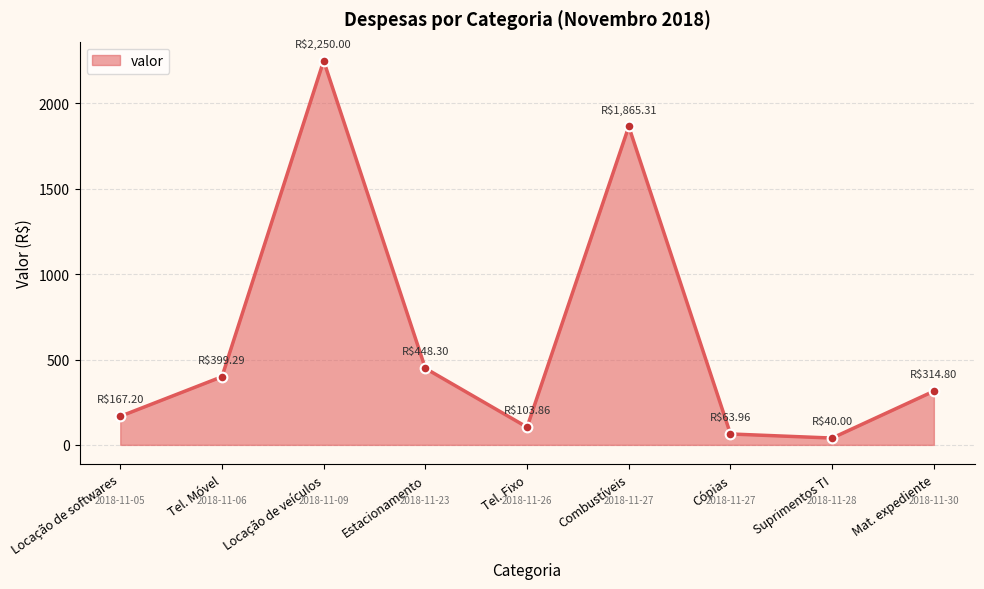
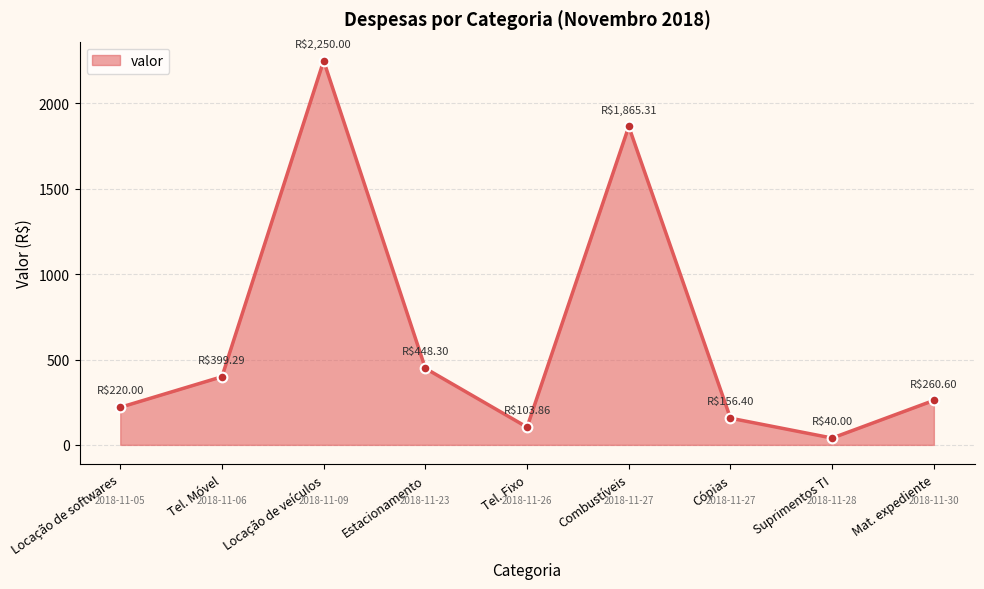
Locação de softwares: $167.20 -> $220.00
Cópias: $63.96 -> $156.40
Mat. expediente: $314.80 -> $260.60
